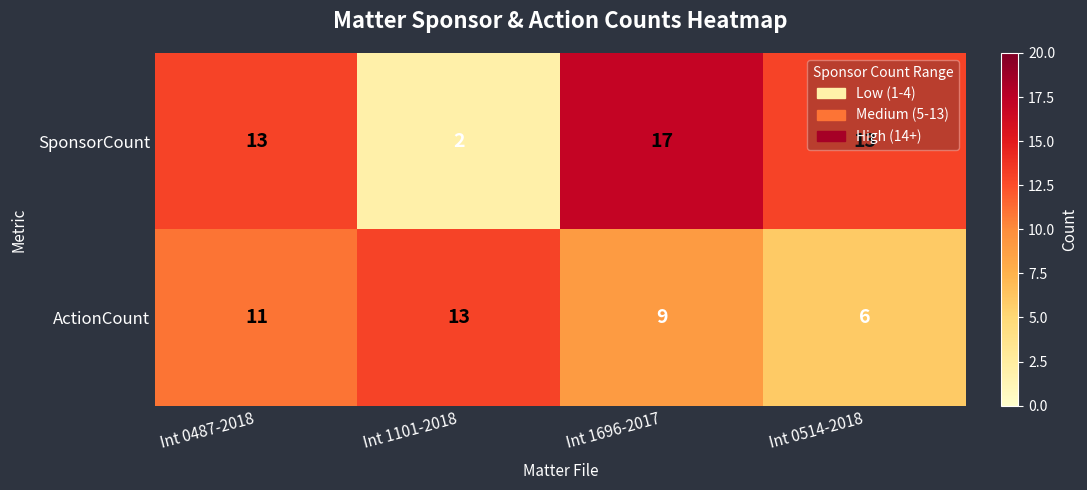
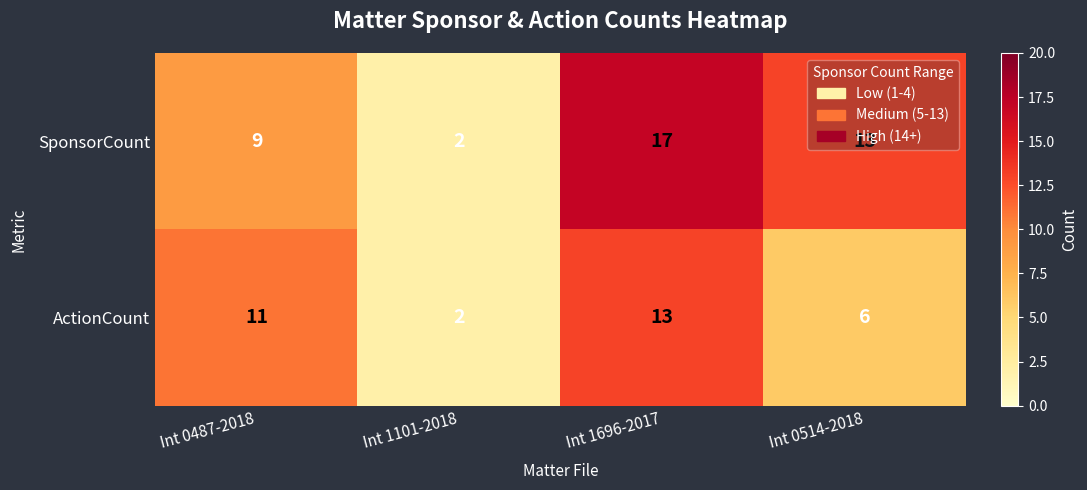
SponsorCount, Int 0487-2018: 13 -> 9
ActionCount, Int 1101-2018: 13 -> 2
ActionCount, Int 1696-2017: 9 -> 13
